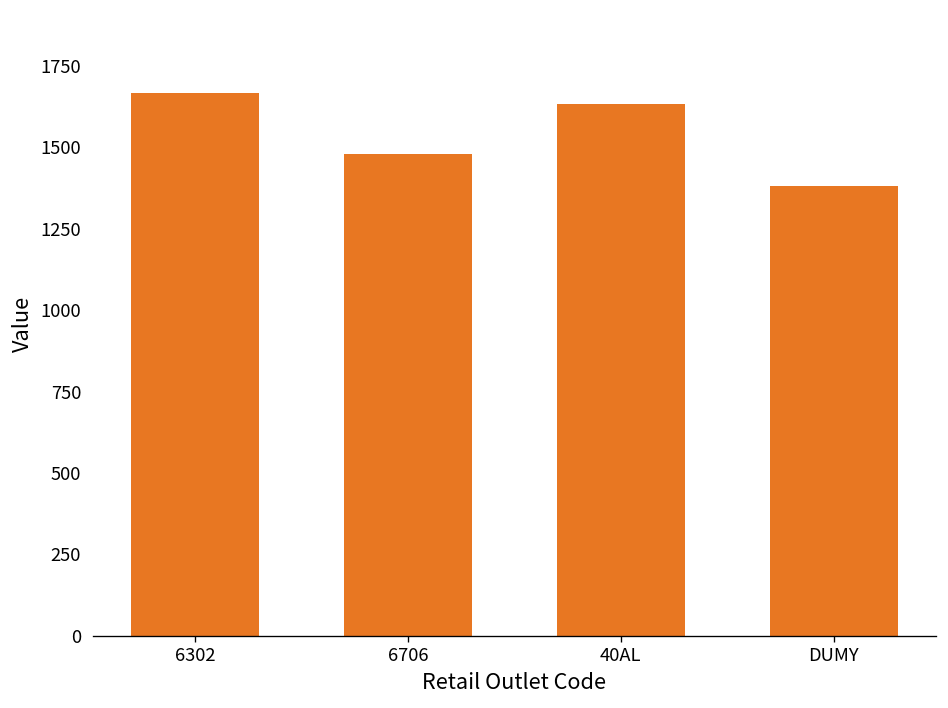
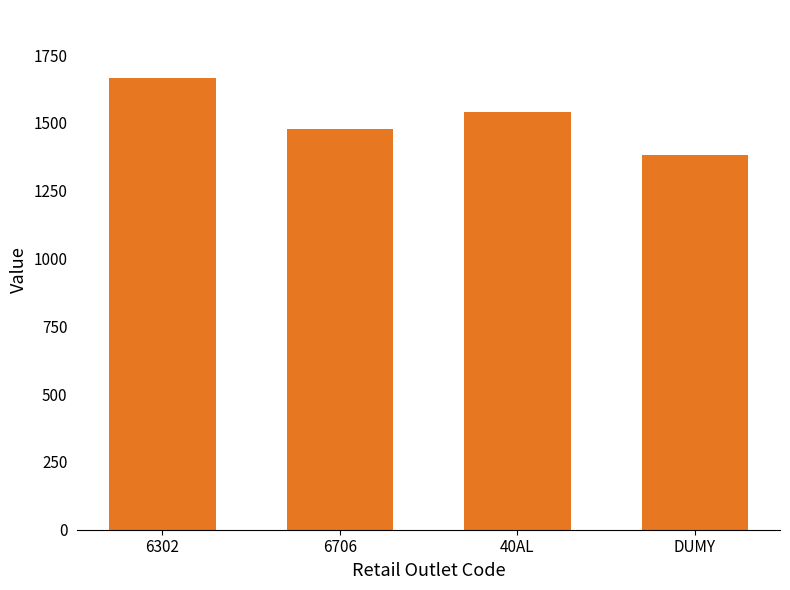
40AL: 1630 -> 1540
